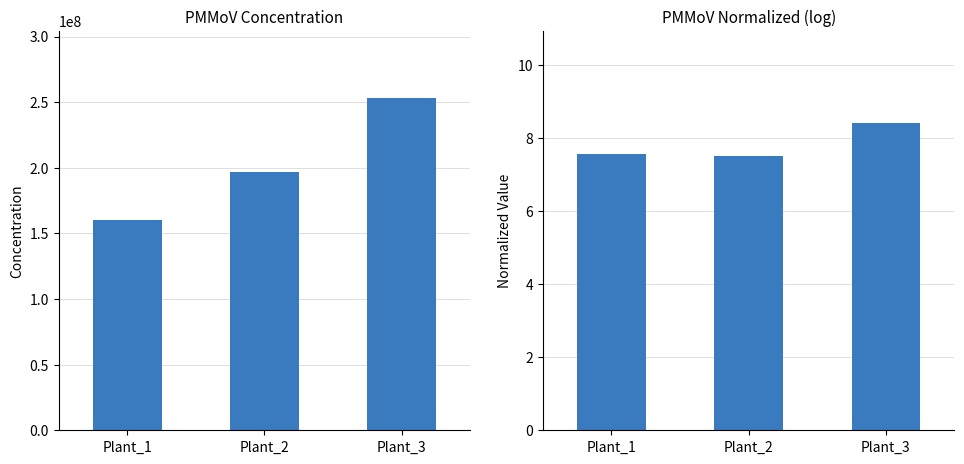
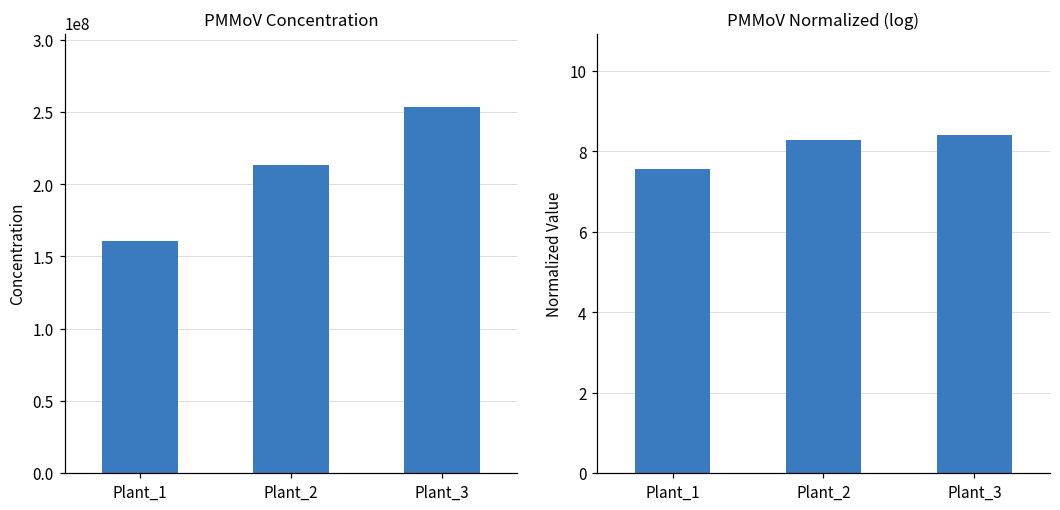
PMMoV Concentration, Plant_2: 197000000 -> 213000000
PMMoV Normalized (log), Plant_2: 7.5 -> 8.3
